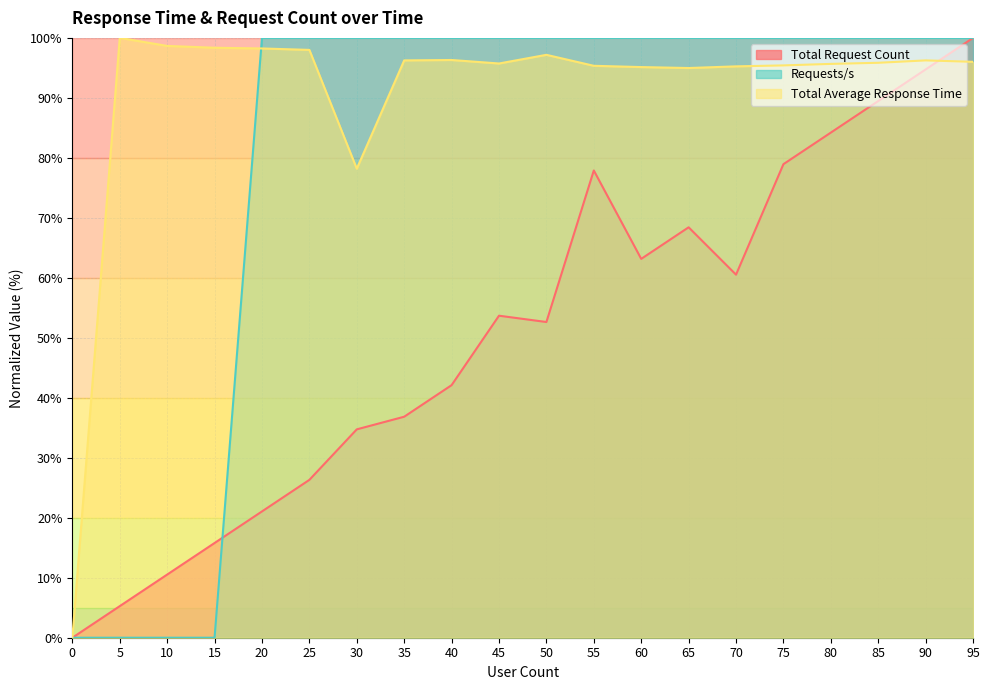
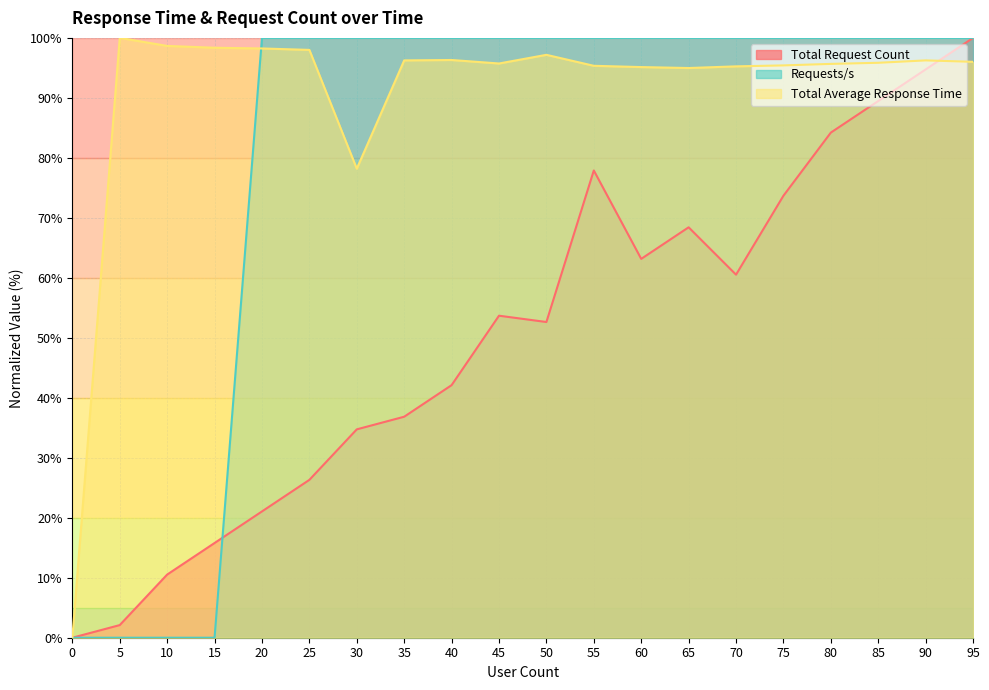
Total Request Count, 5: 5% -> 2%
Total Request Count, 75: 79% -> 74%
